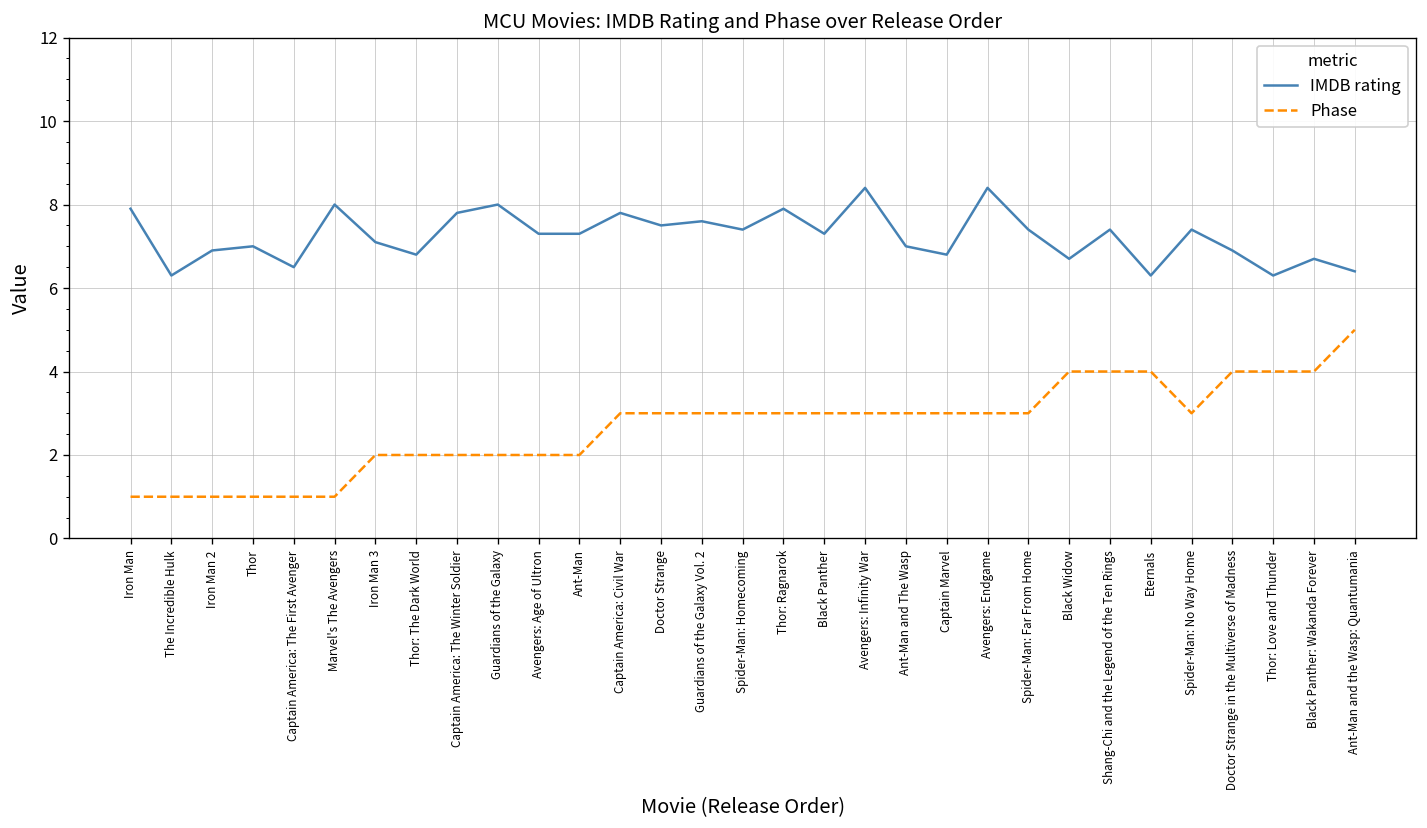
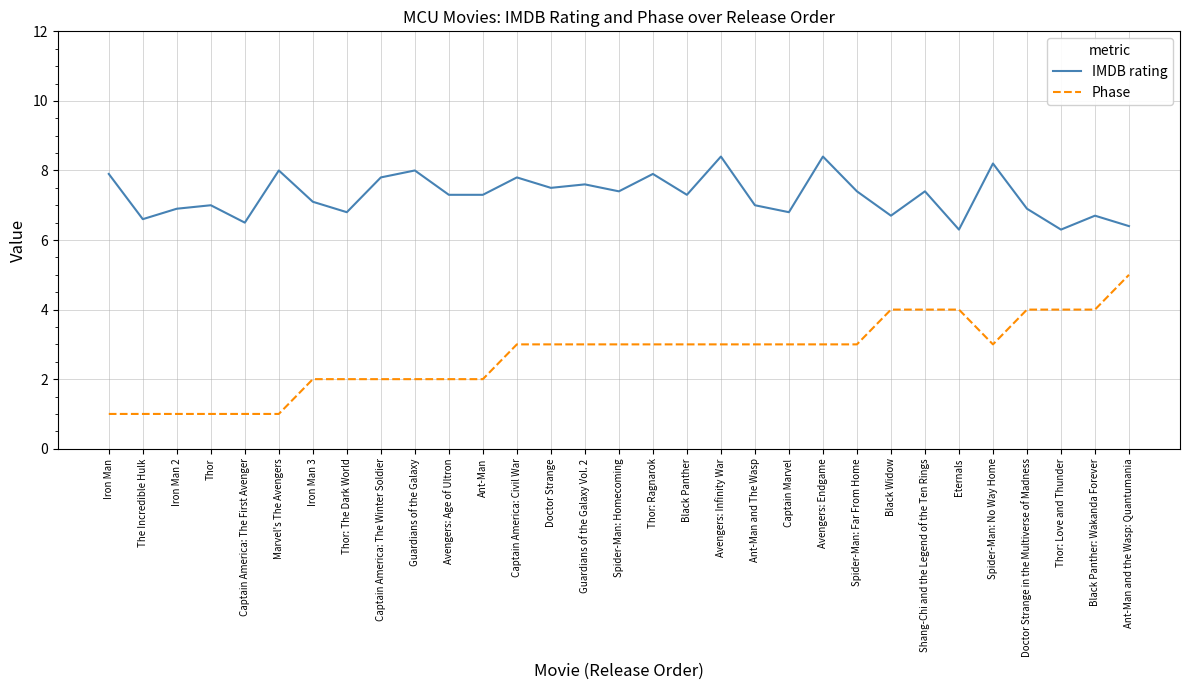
IMDB rating, The Incredible Hulk: 6.3 -> 6.6
IMDB rating, Spider-Man: No Way Home: 7.4 -> 8.2
